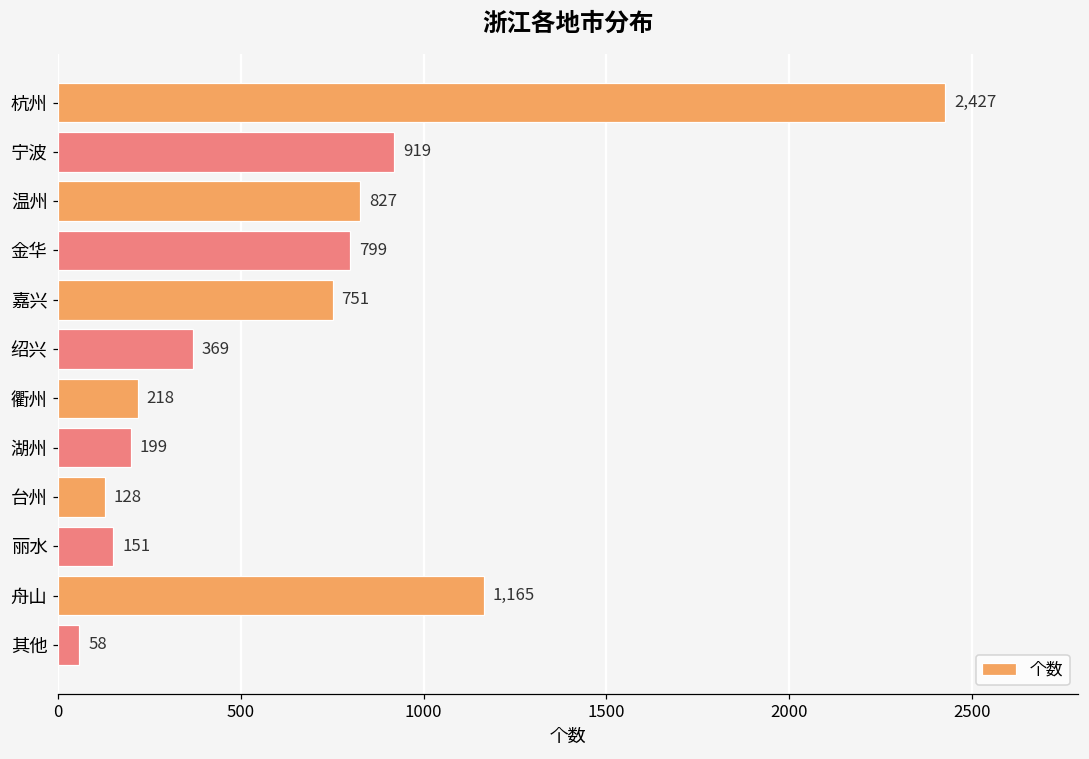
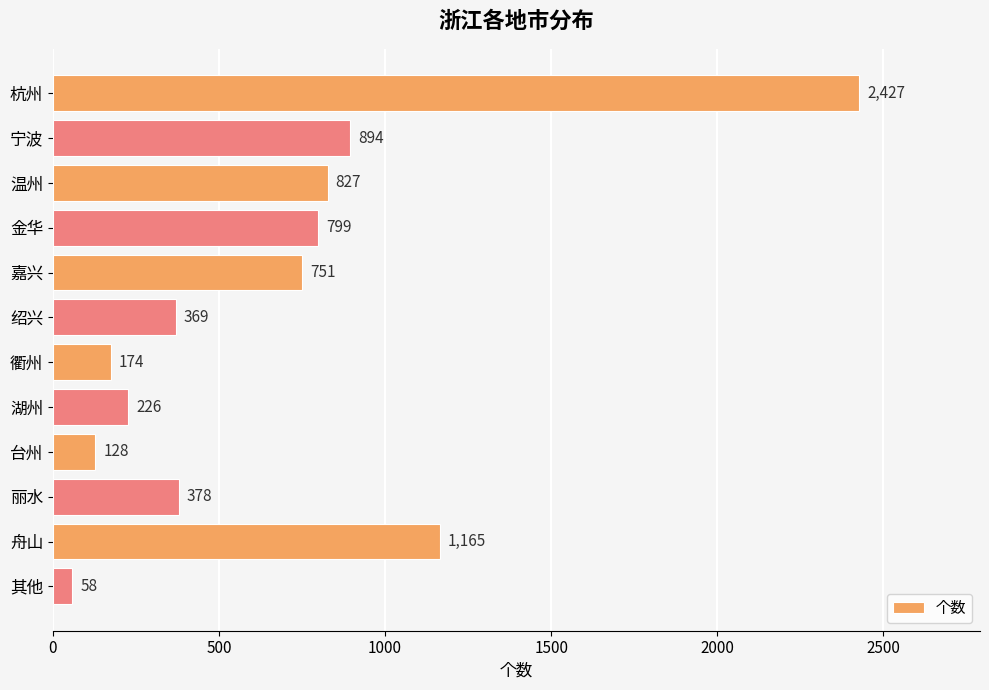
宁波: 919 -> 894
衢州: 218 -> 174
湖州: 199 -> 226
丽水: 151 -> 378
